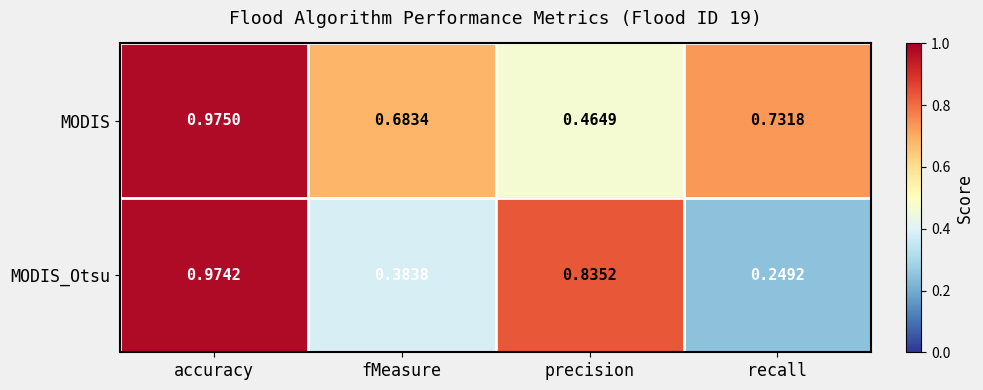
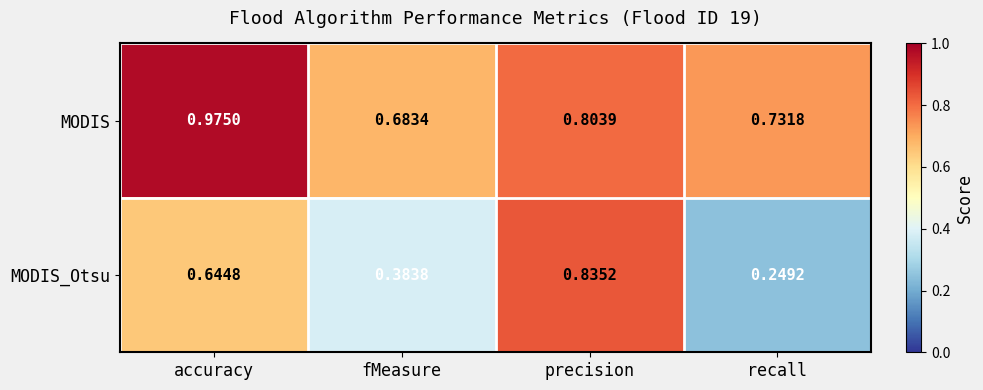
MODIS, precision: 0.4649 -> 0.8039
MODIS_Otsu, accuracy: 0.9742 -> 0.6448
